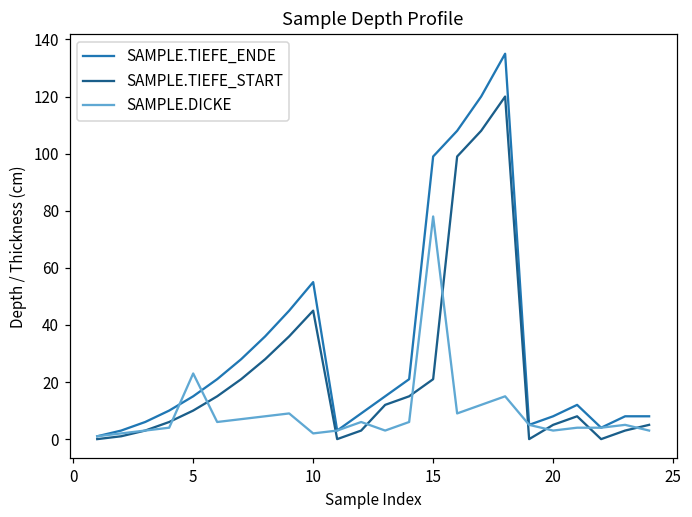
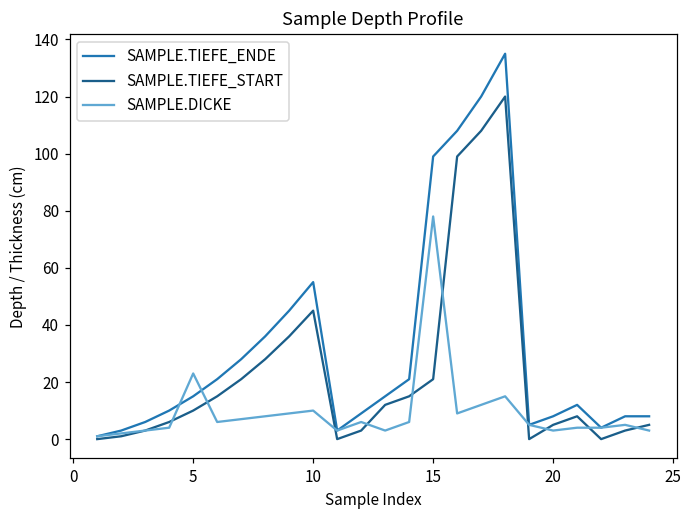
SAMPLE.DICKE, 10: 2 -> 10
